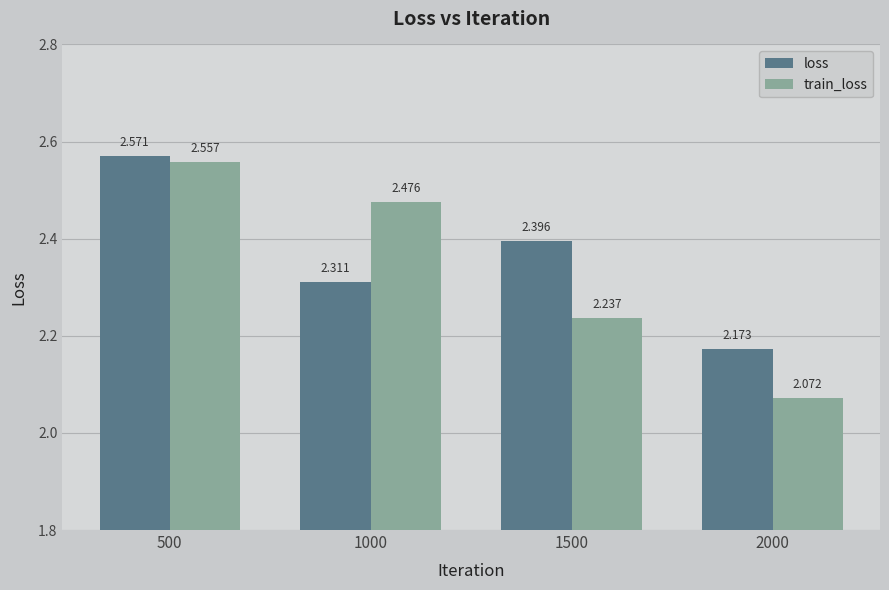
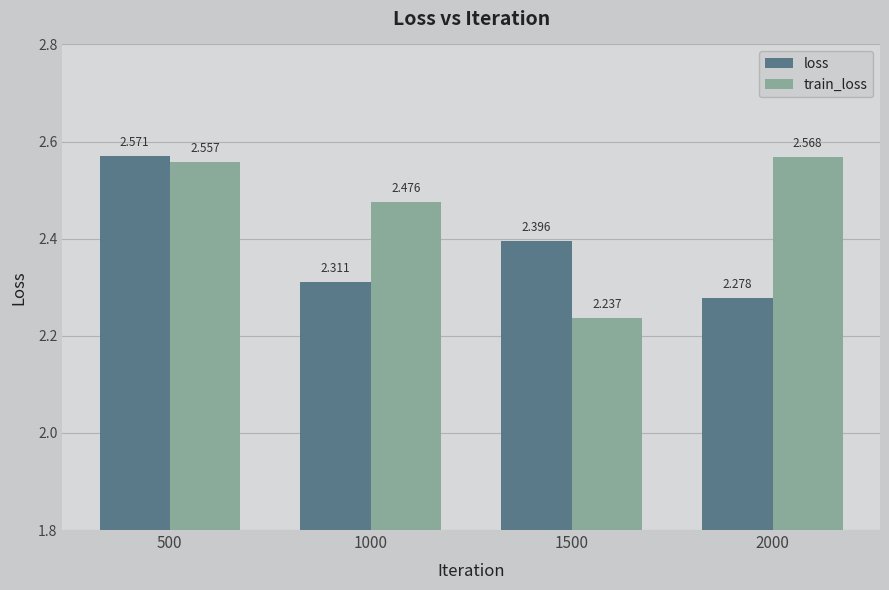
loss, 2000: 2.173 -> 2.278
train_loss, 2000: 2.072 -> 2.568
